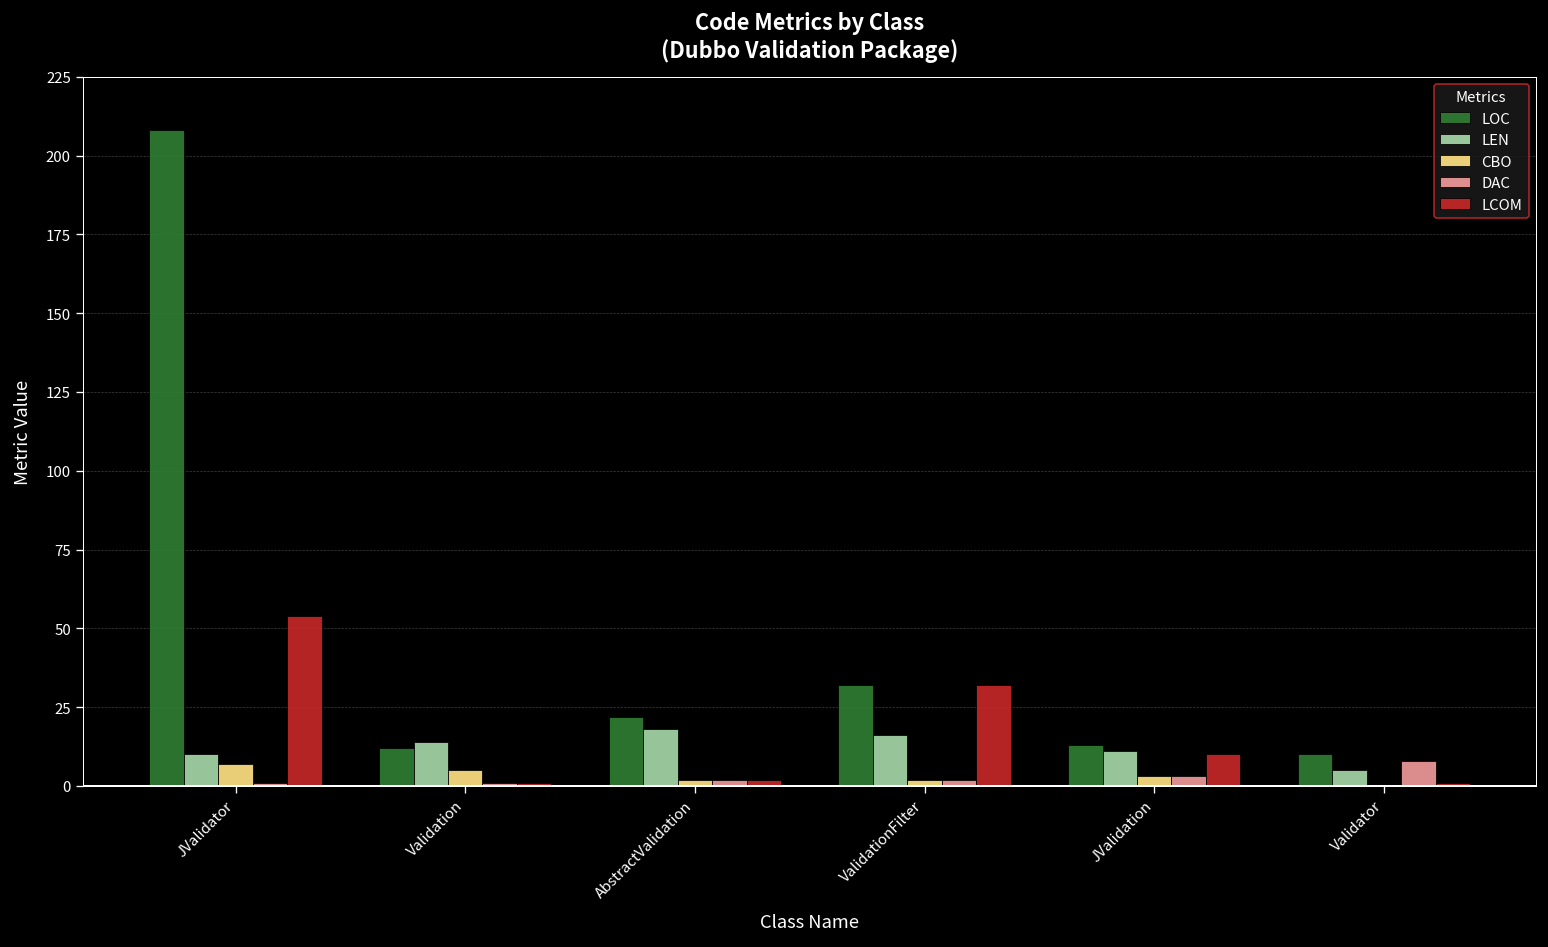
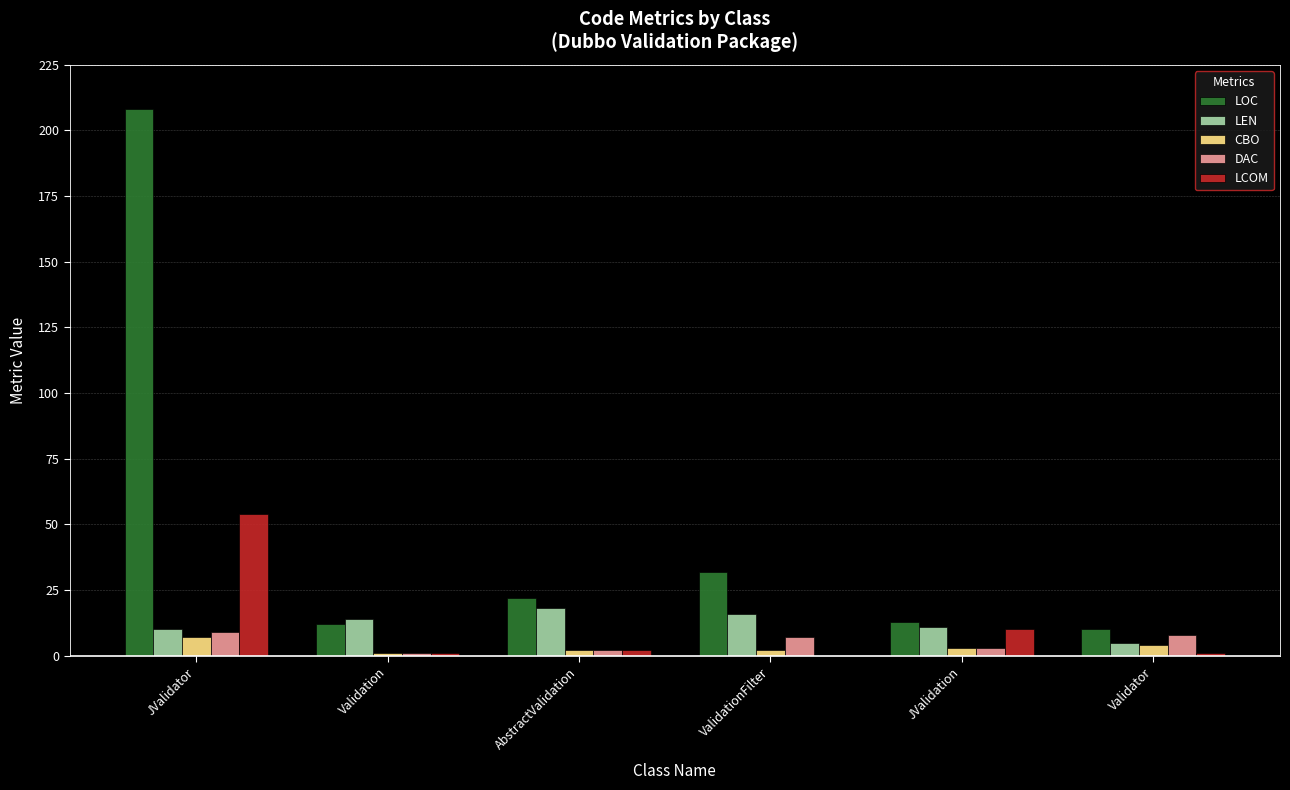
DAC, JValidator: 1 -> 9
CBO, Validation: 5 -> 1
DAC, ValidationFilter: 2 -> 7
LCOM, ValidationFilter: 32 -> 0
CBO, Validator: 0 -> 4
